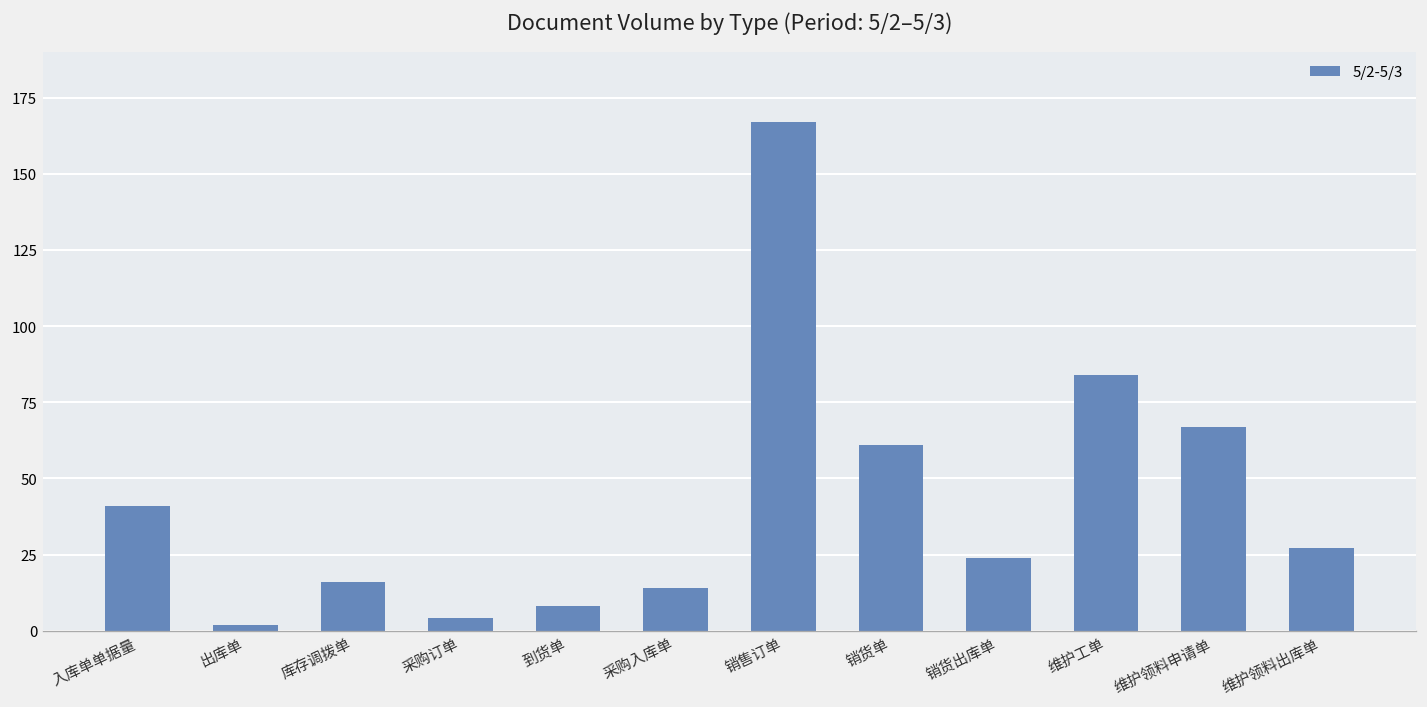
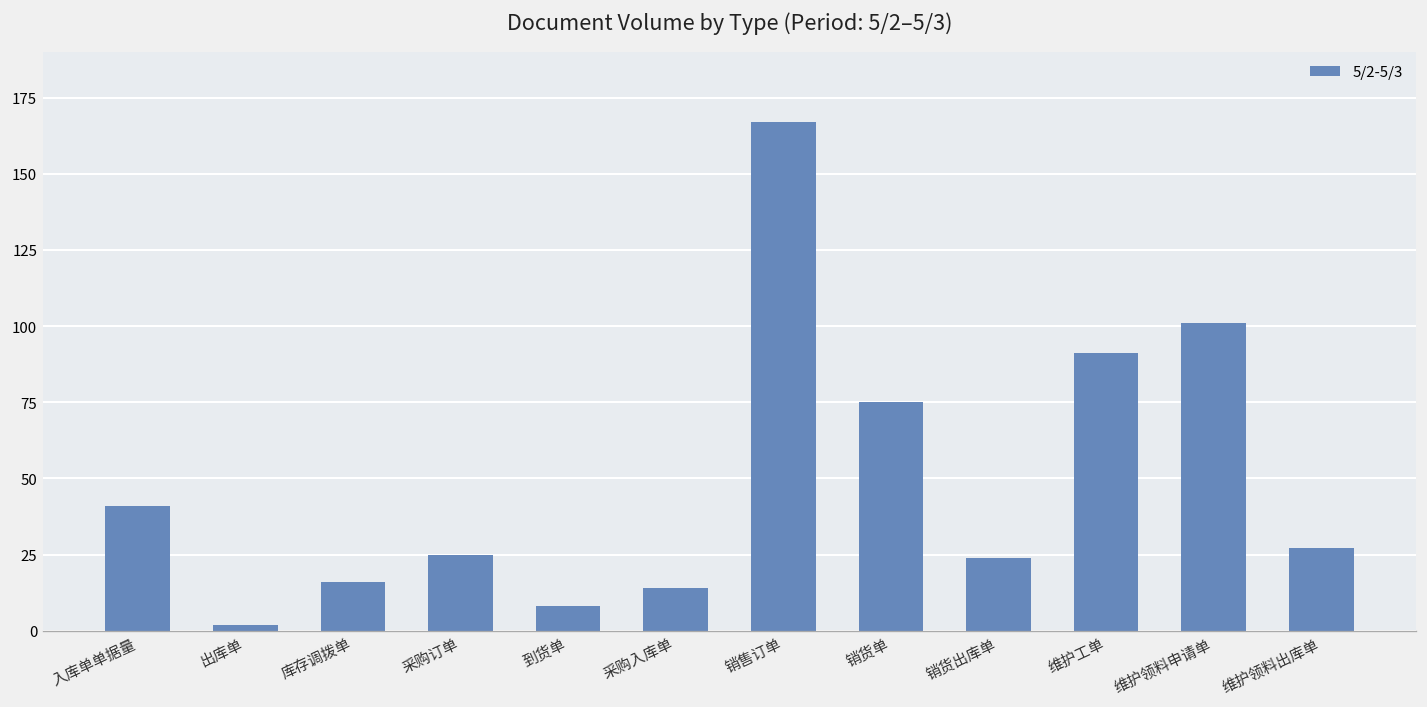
采购订单: 4 -> 25
销货单: 61 -> 75
维护工单: 84 -> 91
维护领料申请单: 67 -> 101
